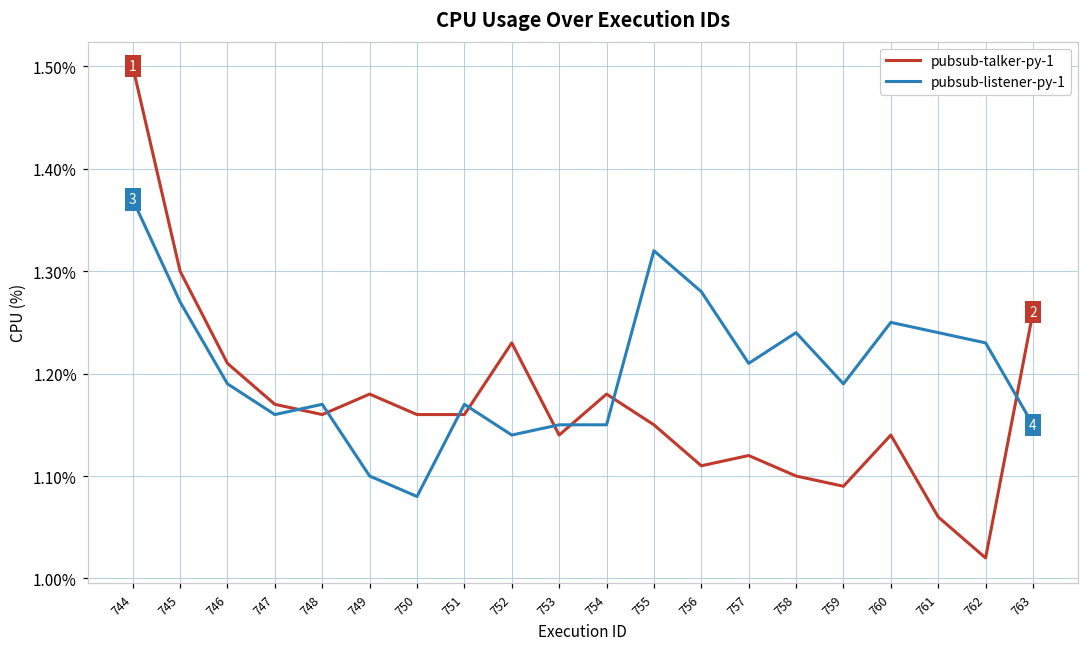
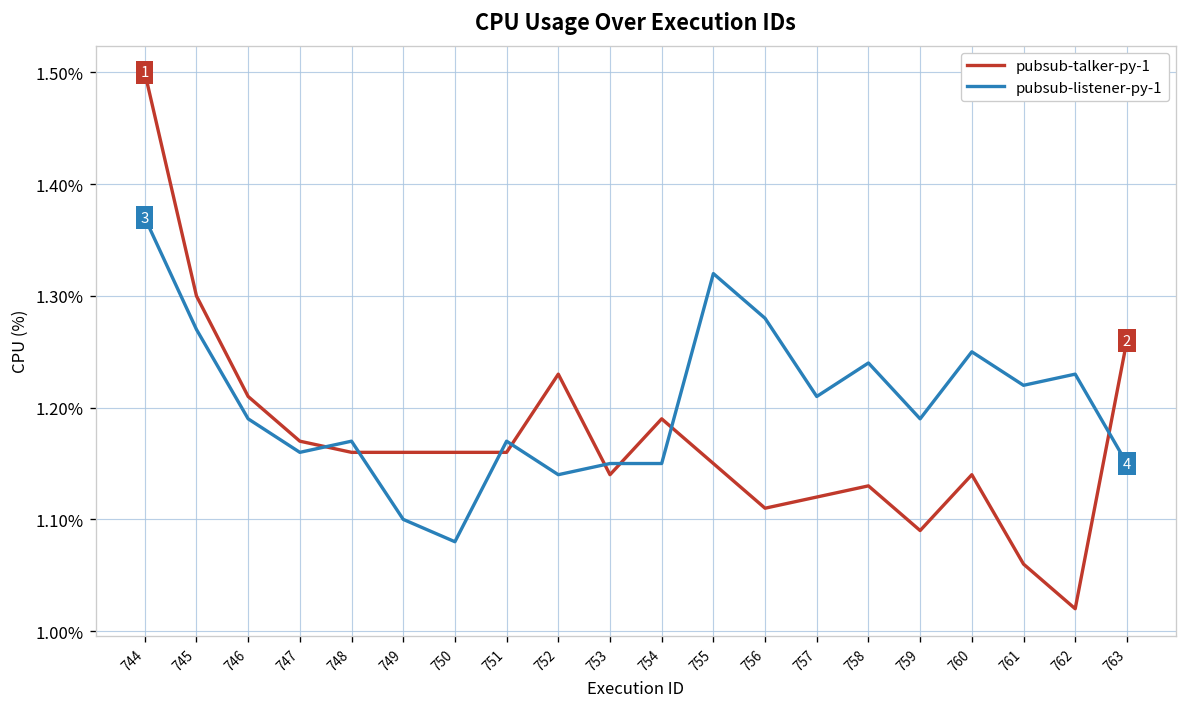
pubsub-talker-py-1, 749: 1.18% -> 1.16%
pubsub-talker-py-1, 754: 1.18% -> 1.19%
pubsub-talker-py-1, 758: 1.10% -> 1.13%
pubsub-listener-py-1, 761: 1.24% -> 1.22%
